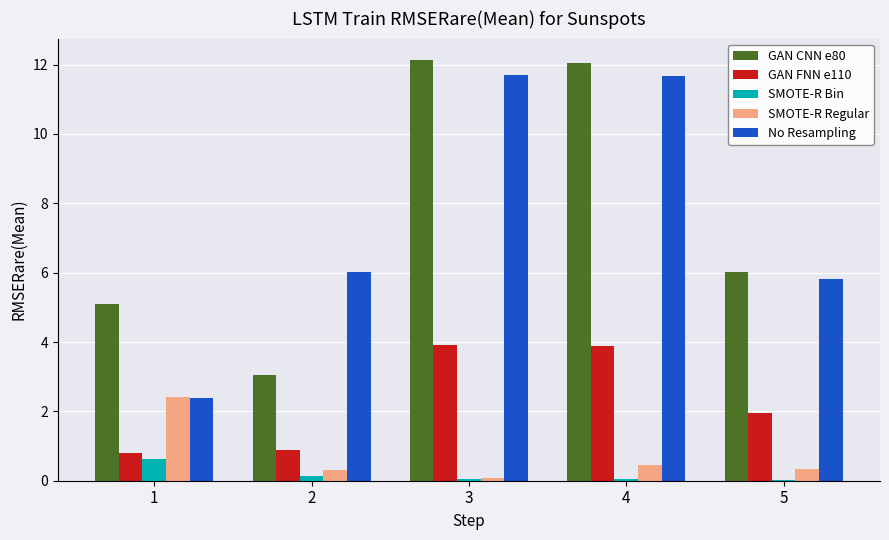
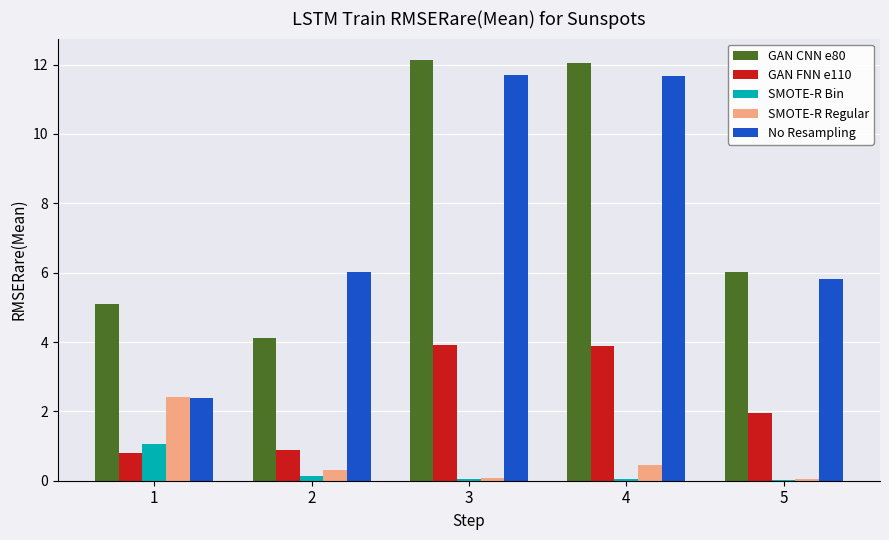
SMOTE-R Bin, 1: 0.6 -> 1.1
GAN CNN e80, 2: 3.0 -> 4.1
SMOTE-R Regular, 5: 0.3 -> 0.0
